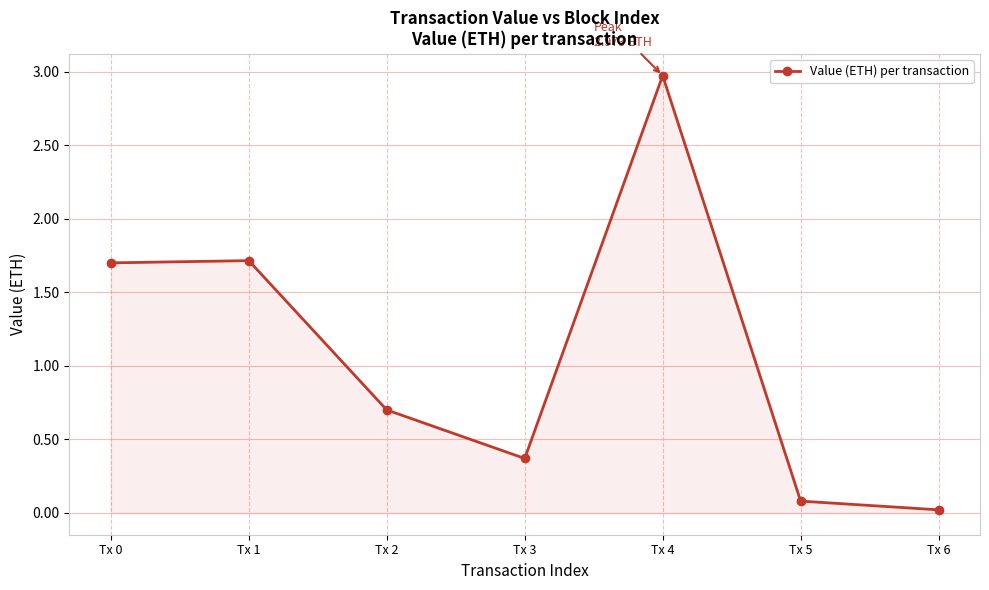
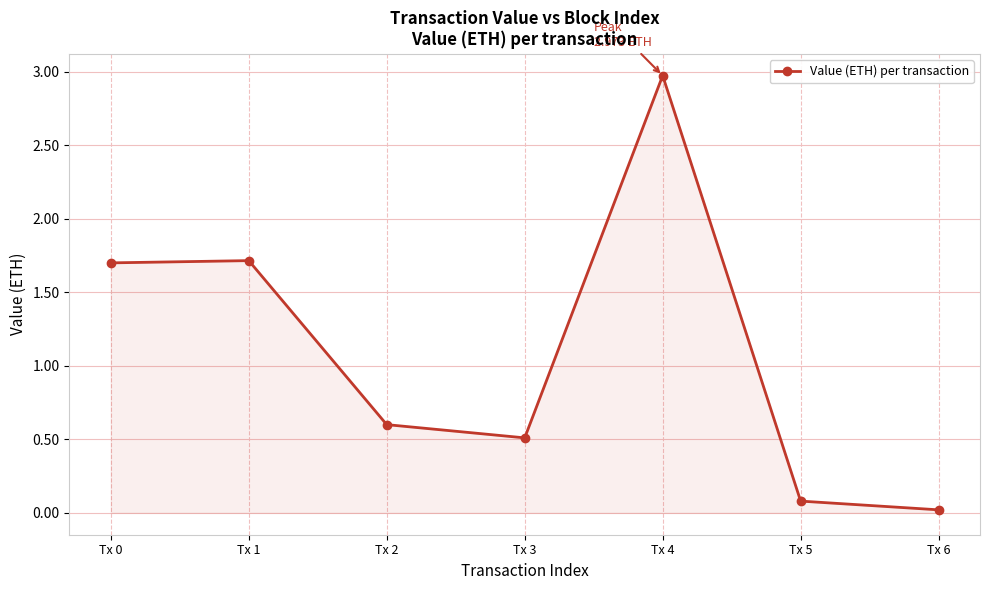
Tx 2: 0.7 -> 0.6
Tx 3: 0.37 -> 0.51
